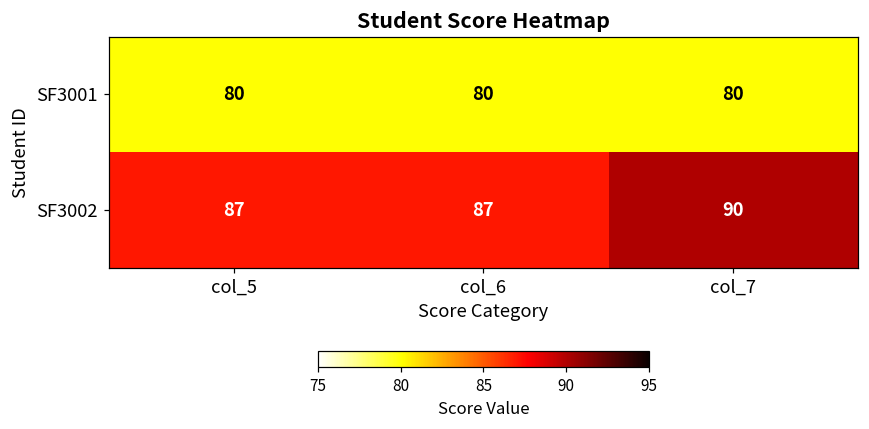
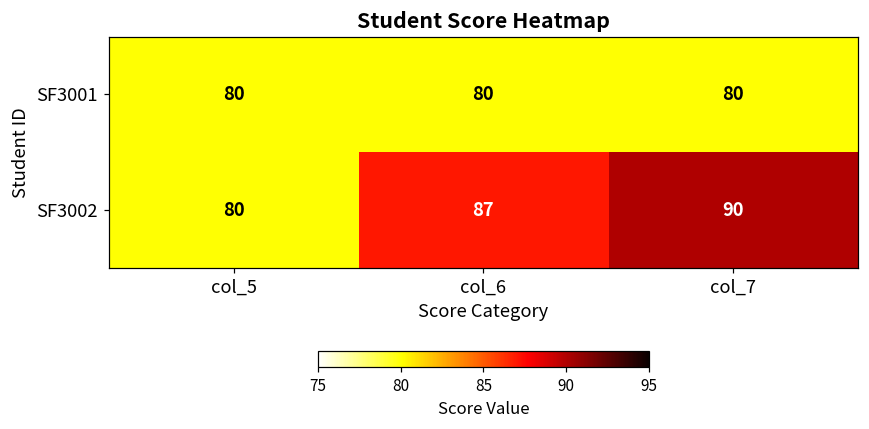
SF3002, col_5: 87 -> 80
